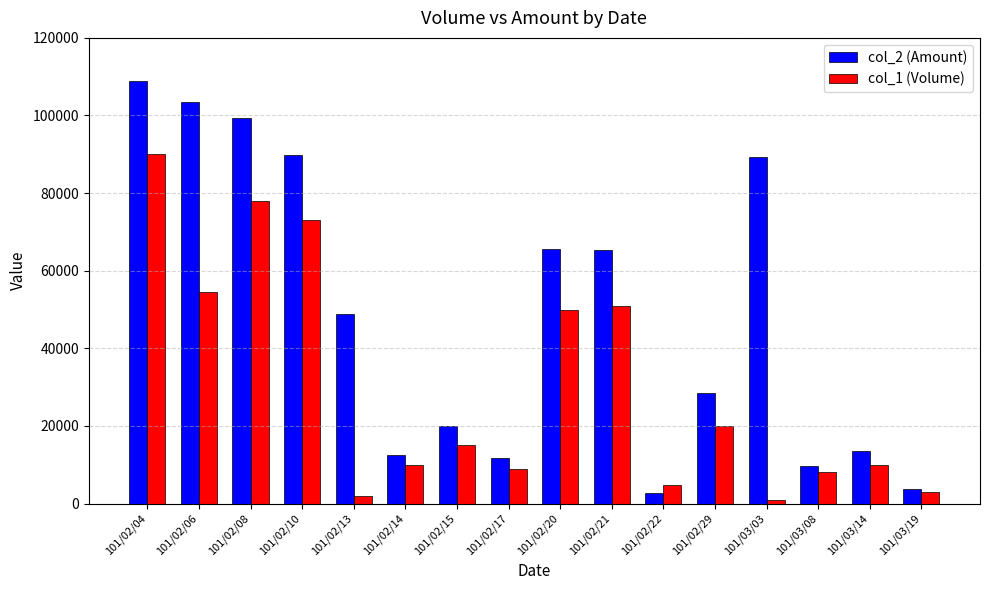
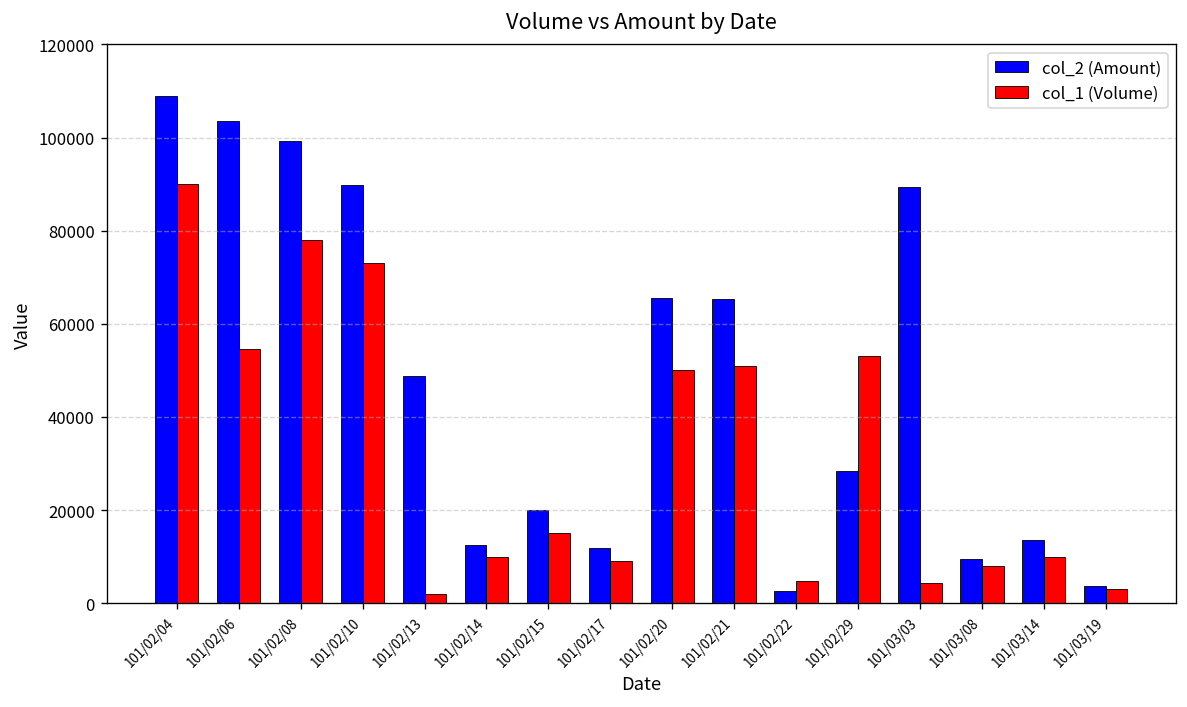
col_1 (Volume), 101/02/29: 20000 -> 53000
col_1 (Volume), 101/03/03: 1000 -> 4000
